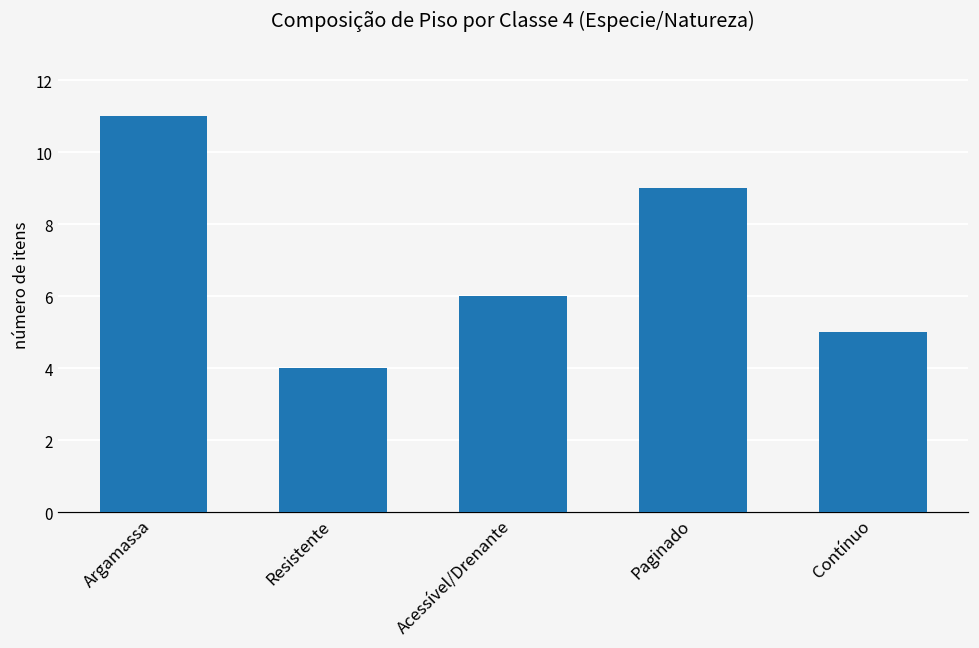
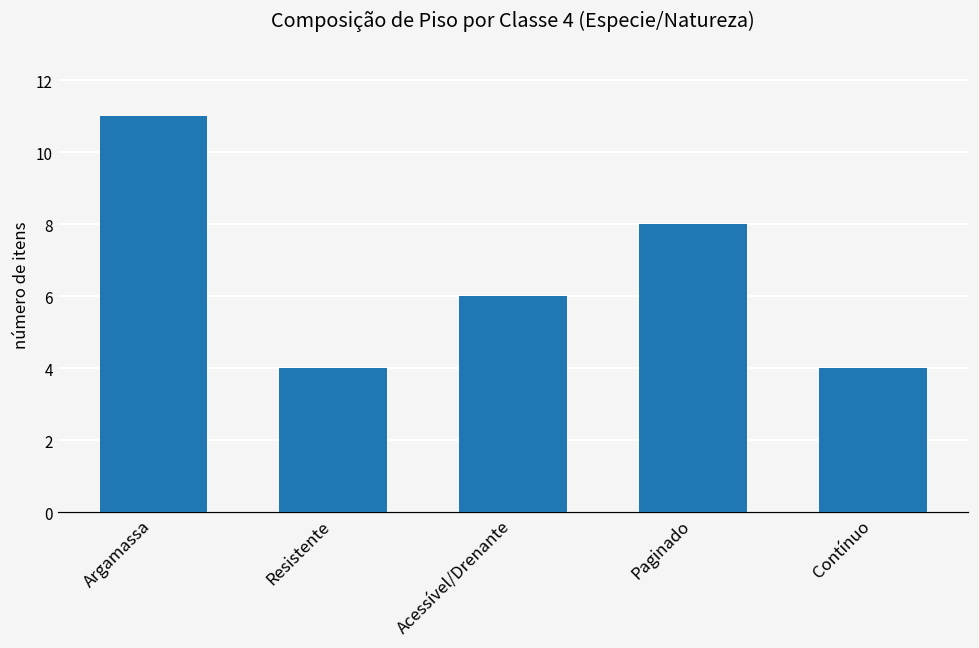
Paginado: 9 -> 8
Contínuo: 5 -> 4
